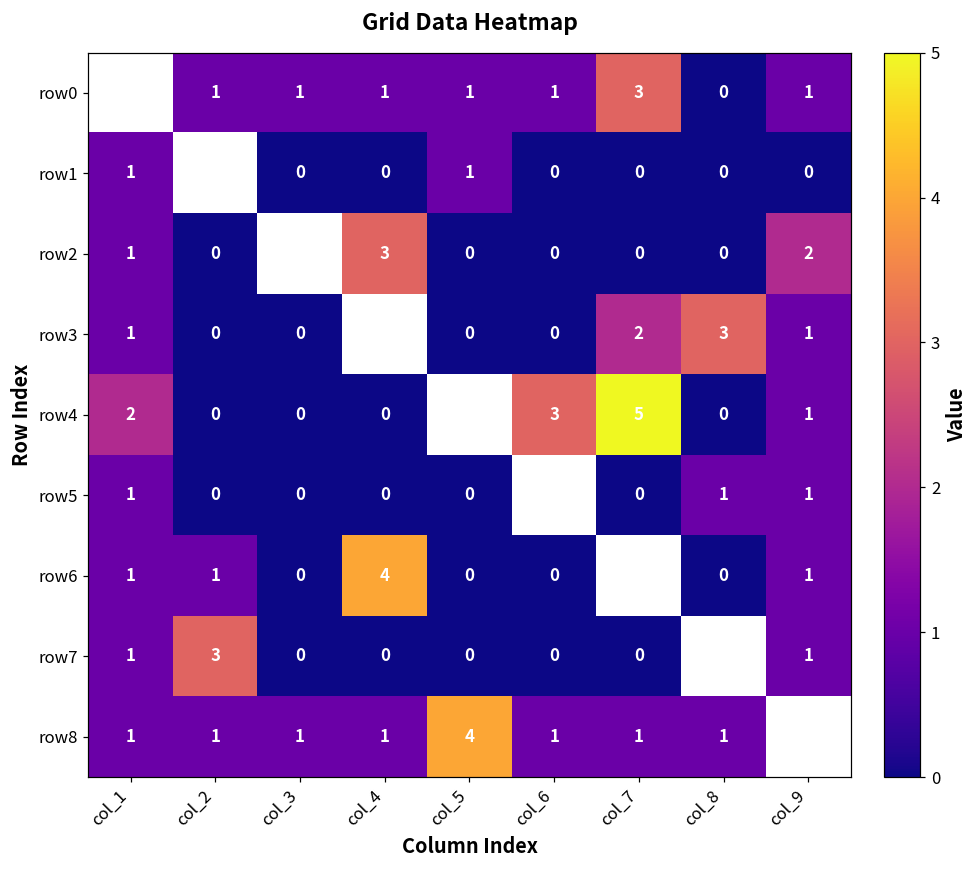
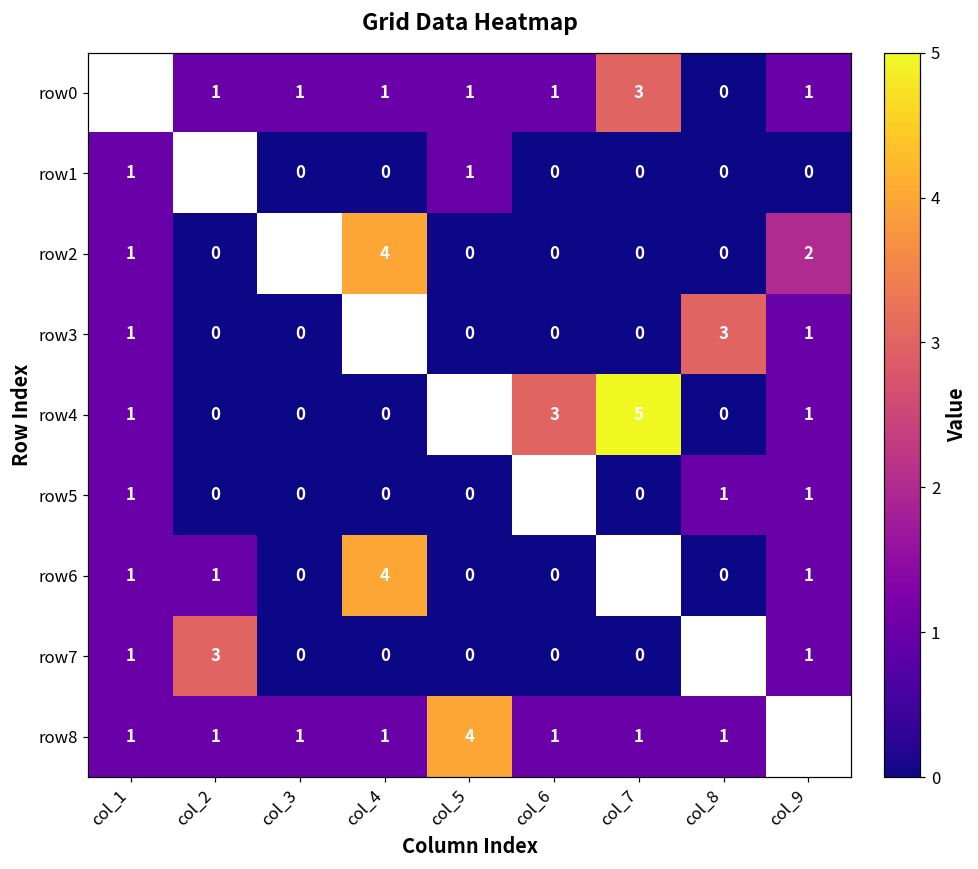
row2, col_4: 3 -> 4
row3, col_7: 2 -> 0
row4, col_1: 2 -> 1
